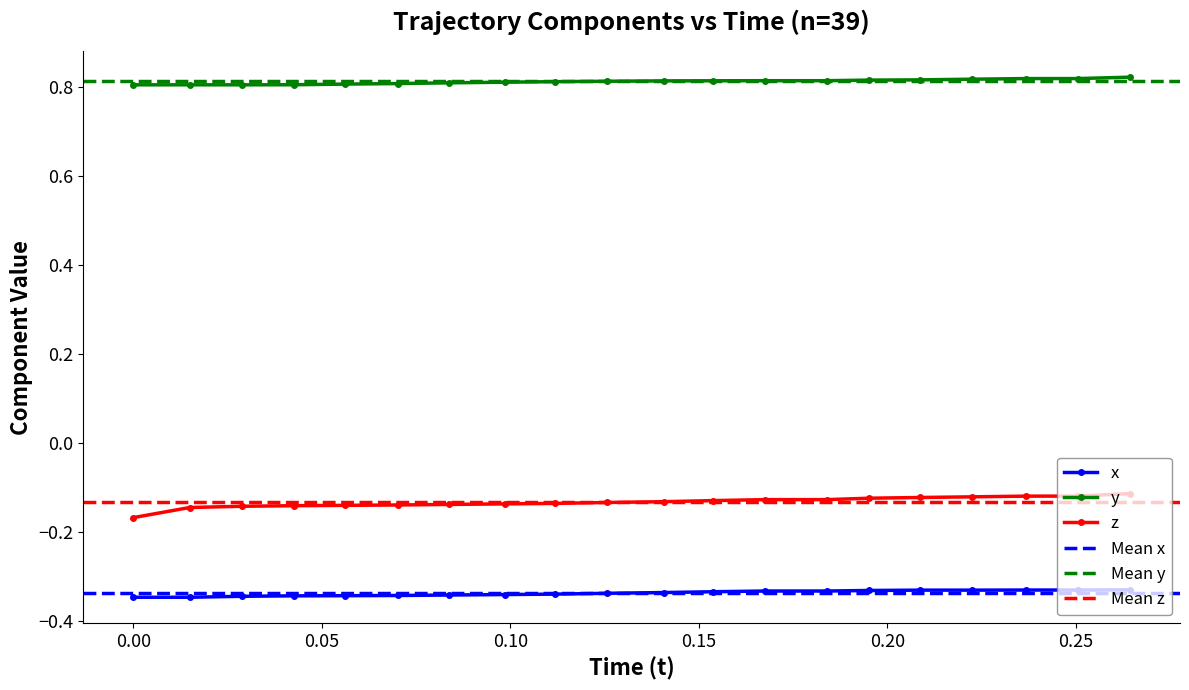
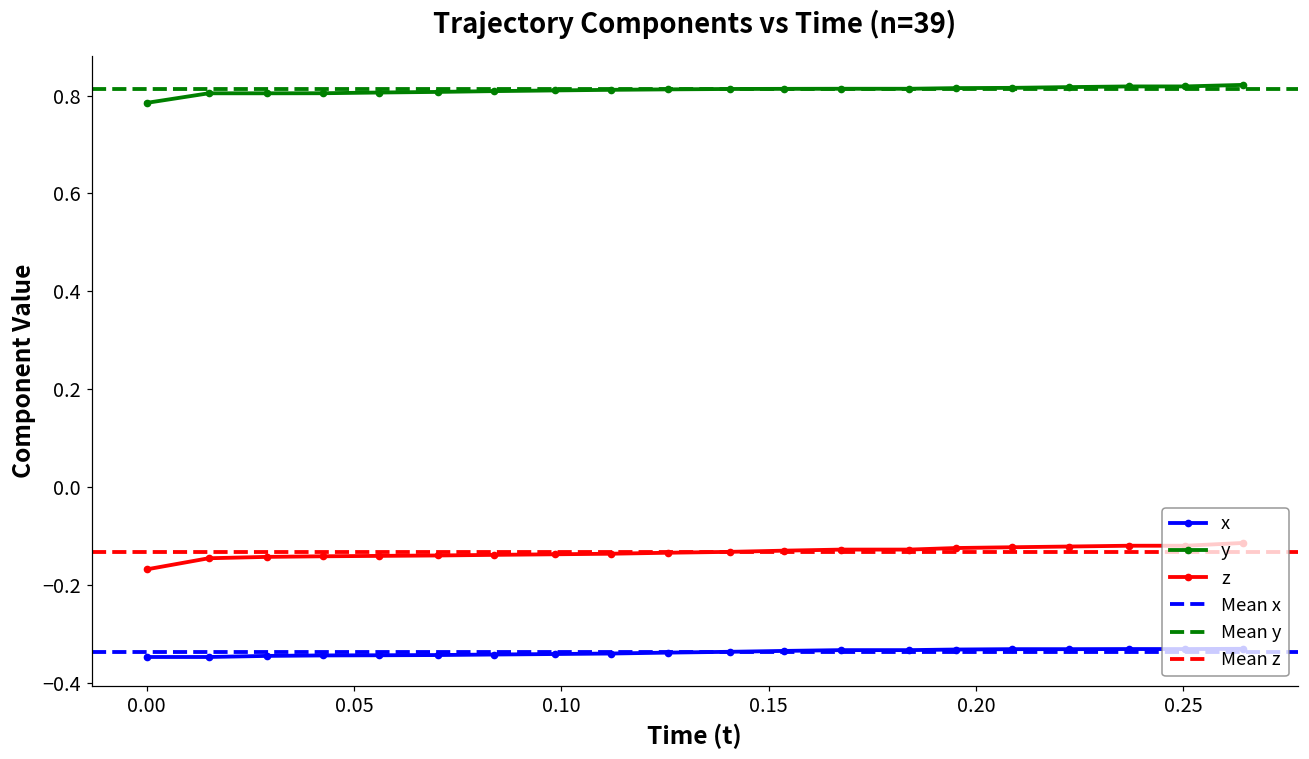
y, 0.00: 0.80 -> 0.79
